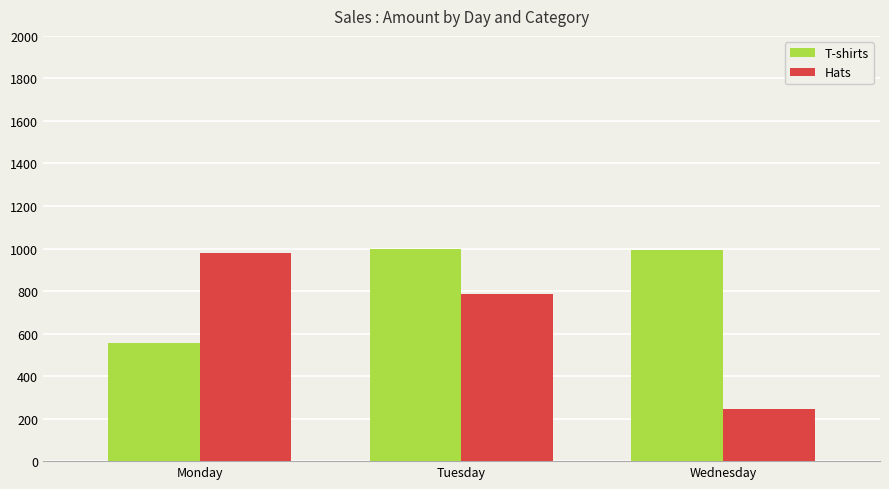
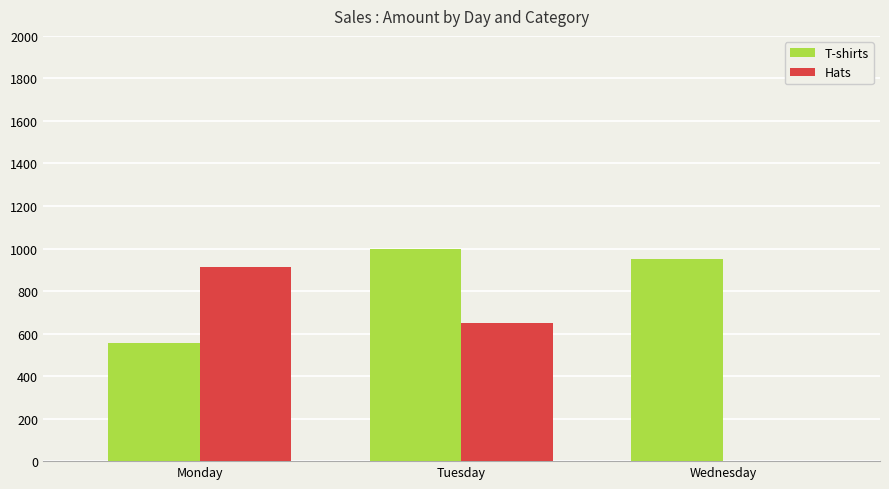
Hats, Monday: 980 -> 910
Hats, Tuesday: 790 -> 650
T-shirts, Wednesday: 990 -> 950
Hats, Wednesday: 250 -> 0
